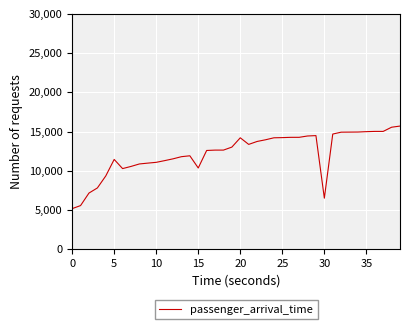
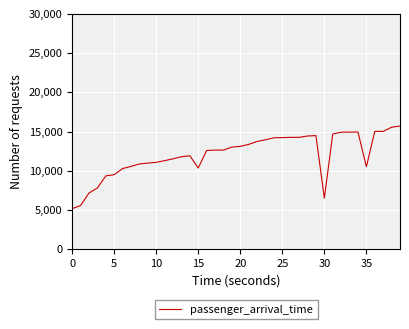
5: 11,000 -> 10,000
20: 14,000 -> 13,000
35: 15,000 -> 11,000
